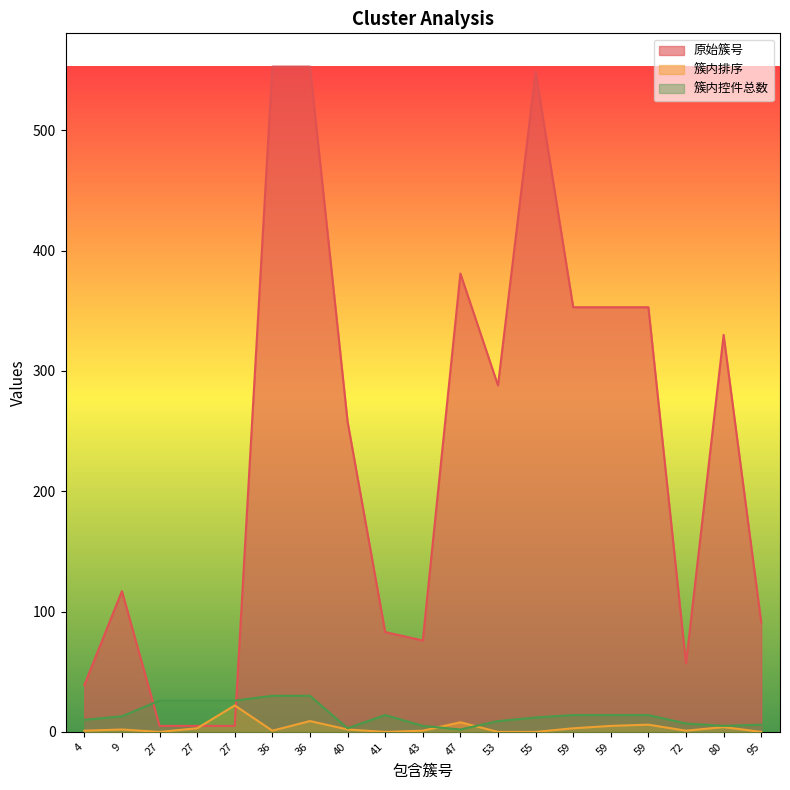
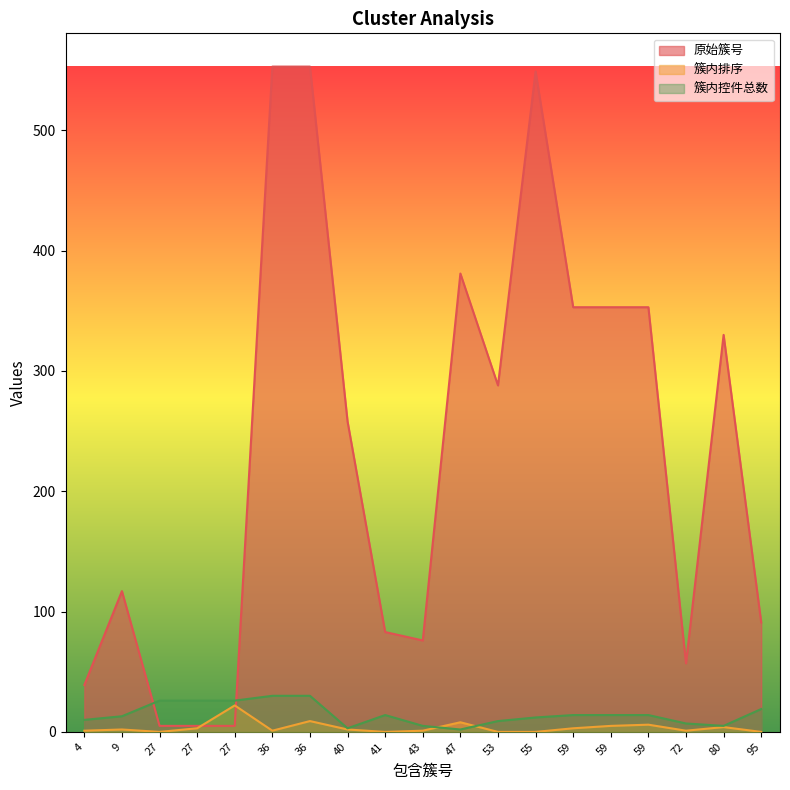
簇内控件总数, 95: 6 -> 19
